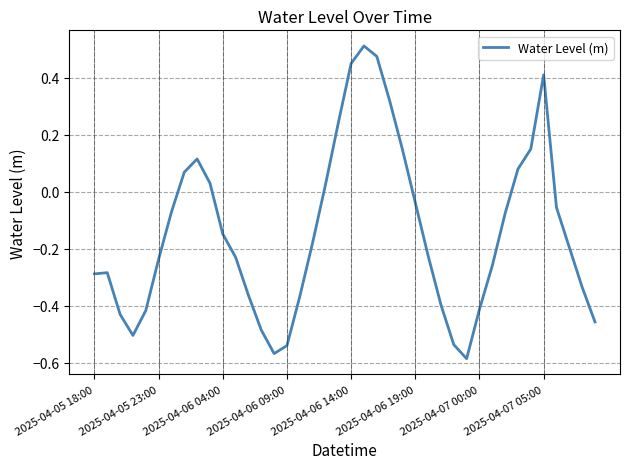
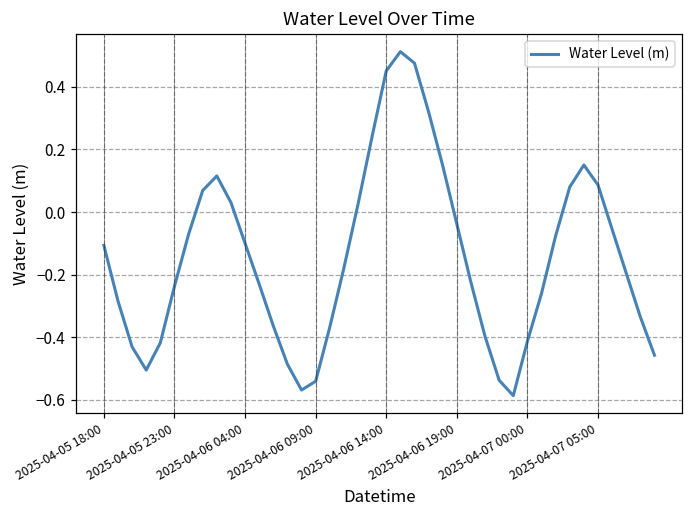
2025-04-05 18:00: -0.29 -> -0.11
2025-04-06 04:00: -0.15 -> -0.10
2025-04-07 05:00: 0.41 -> 0.09
